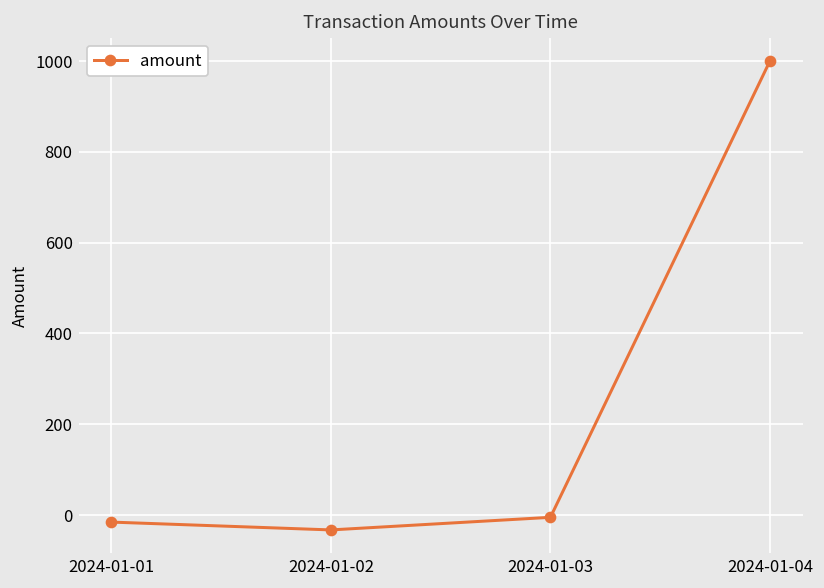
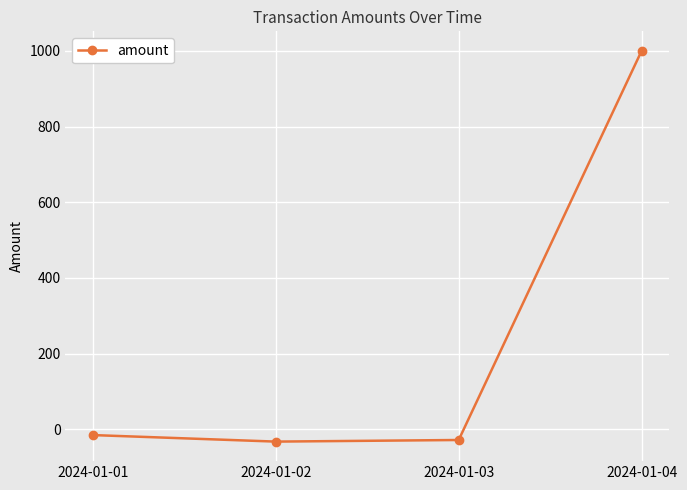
2024-01-03: -10 -> -30
